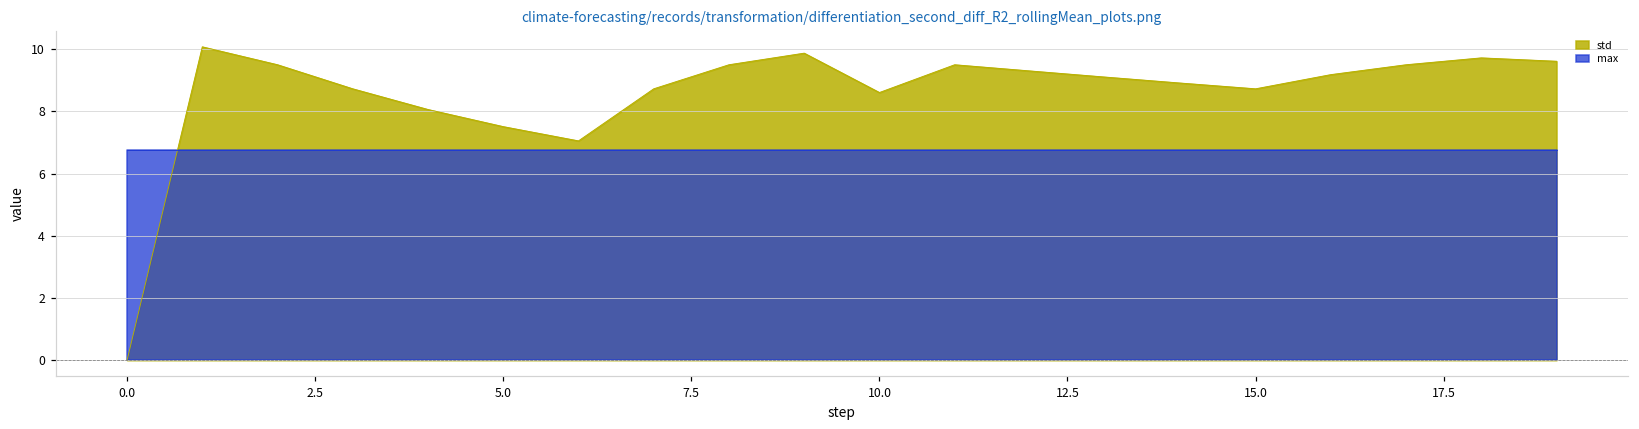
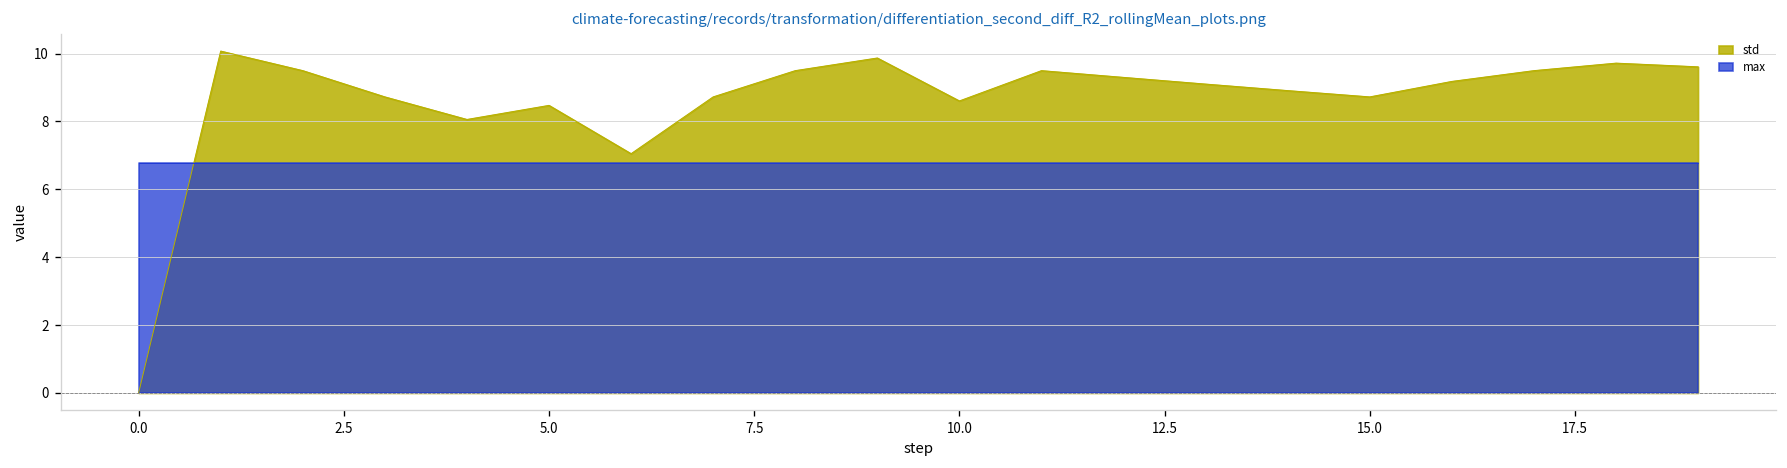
std, 5.0: 7.5 -> 8.5
